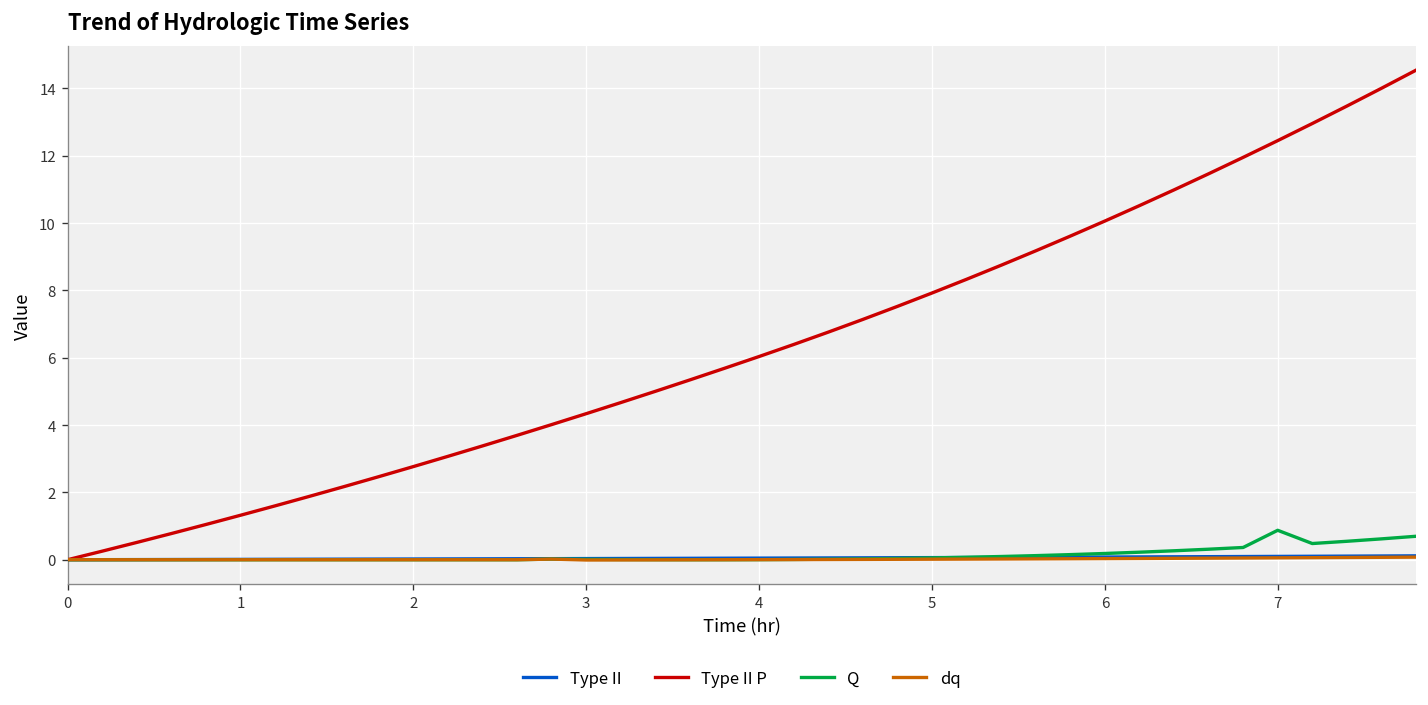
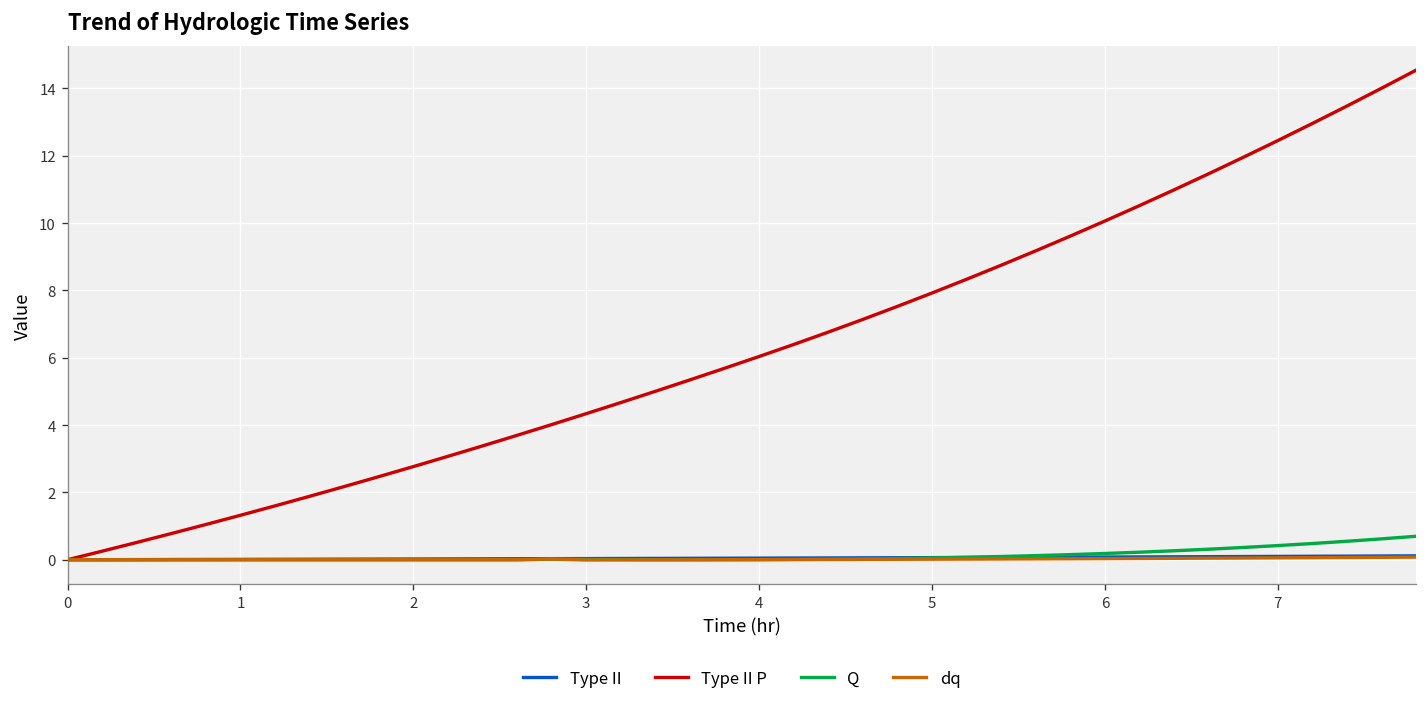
Q, 7: 0.9 -> 0.4
